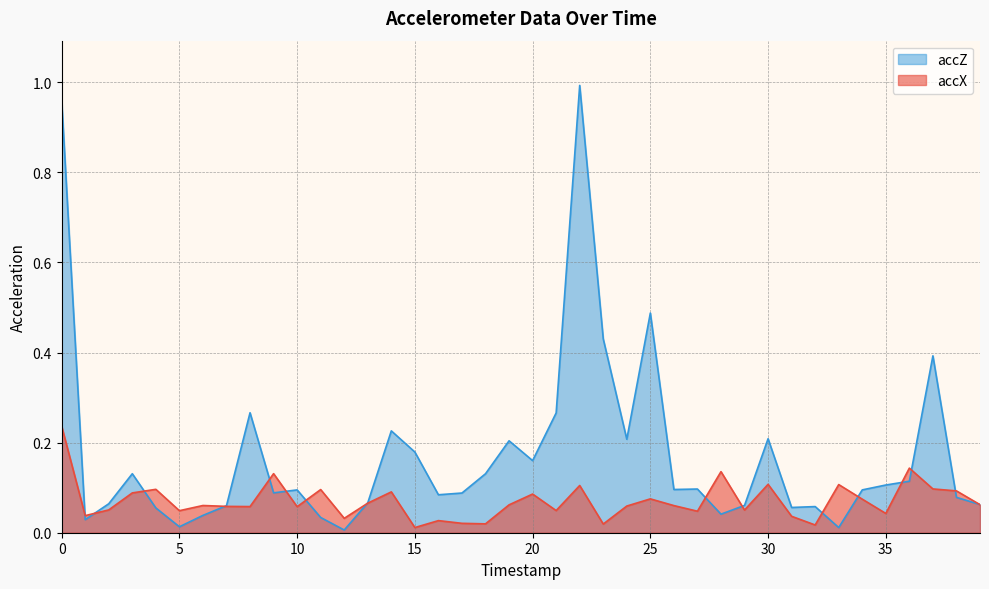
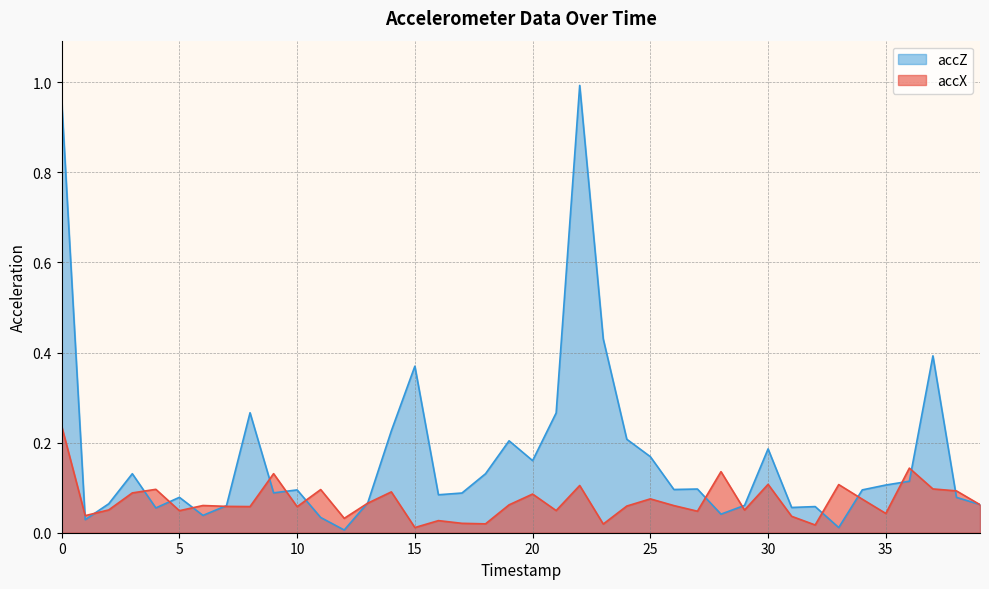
accZ, 5: 0.01 -> 0.08
accZ, 15: 0.18 -> 0.37
accZ, 25: 0.49 -> 0.17
accZ, 30: 0.21 -> 0.19
